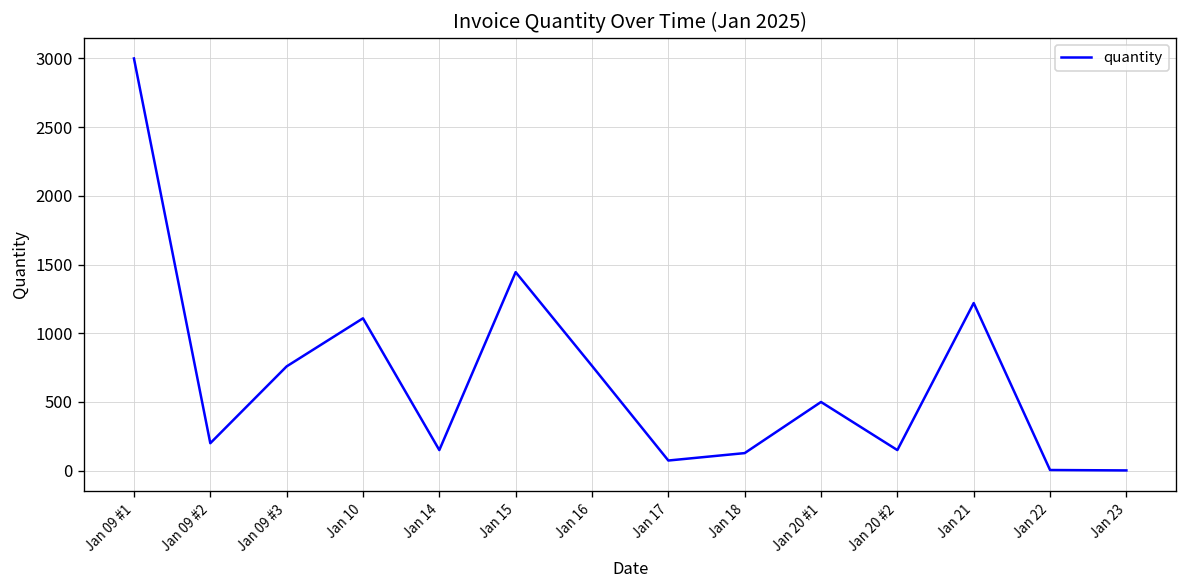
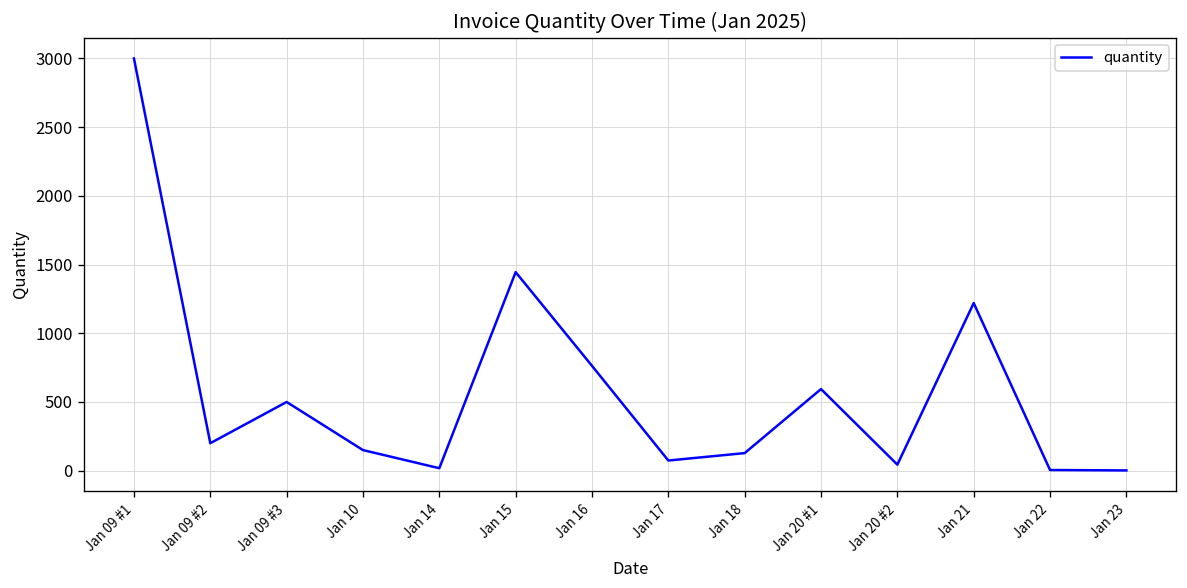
Jan 09 #3: 760 -> 500
Jan 10: 1110 -> 150
Jan 14: 150 -> 20
Jan 20 #1: 500 -> 590
Jan 20 #2: 150 -> 40
